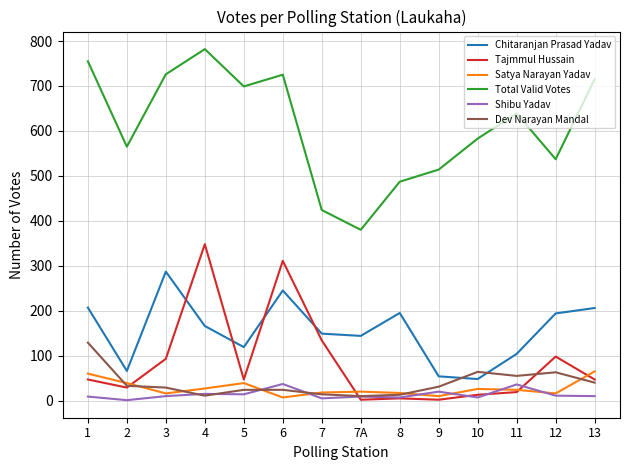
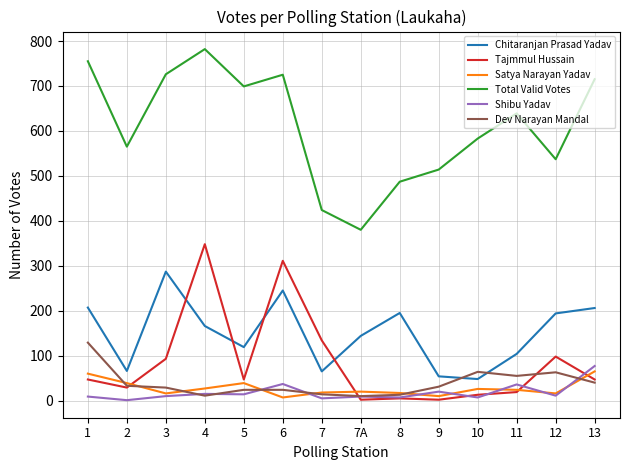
Chitaranjan Prasad Yadav, 7: 150 -> 70
Shibu Yadav, 13: 10 -> 80
